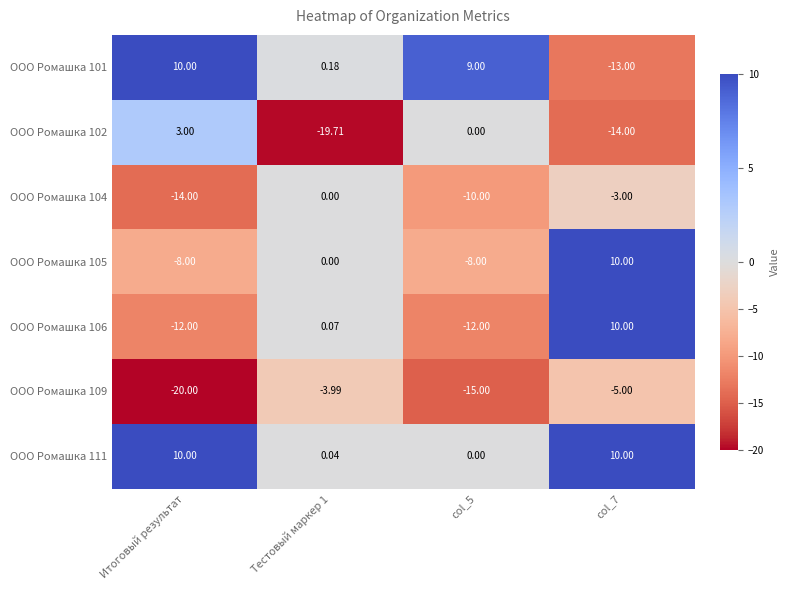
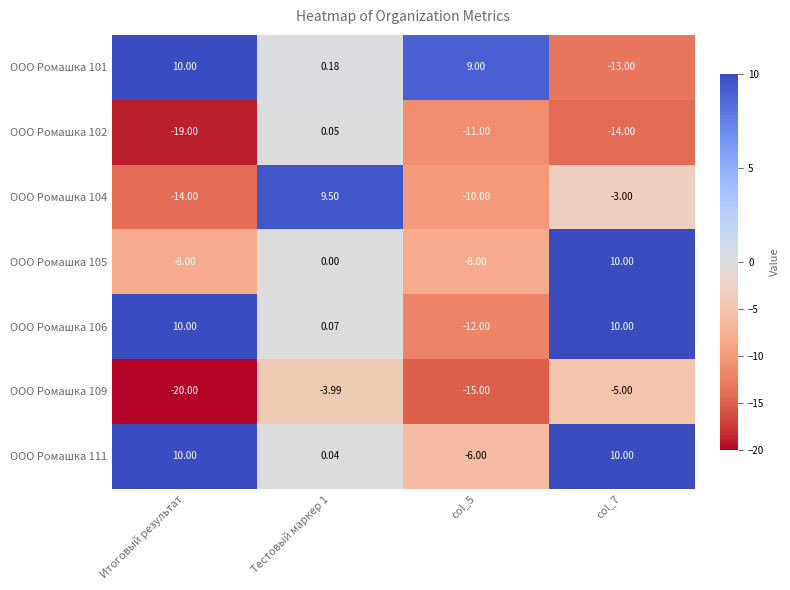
ООО Ромашка 102, Итоговый результат: 3.00 -> -19.00
ООО Ромашка 102, Тестовый маркер 1: -19.71 -> 0.05
ООО Ромашка 102, col_5: 0.00 -> -11.00
ООО Ромашка 104, Тестовый маркер 1: 0.00 -> 9.50
ООО Ромашка 106, Итоговый результат: -12.00 -> 10.00
ООО Ромашка 111, col_5: 0.00 -> -6.00
